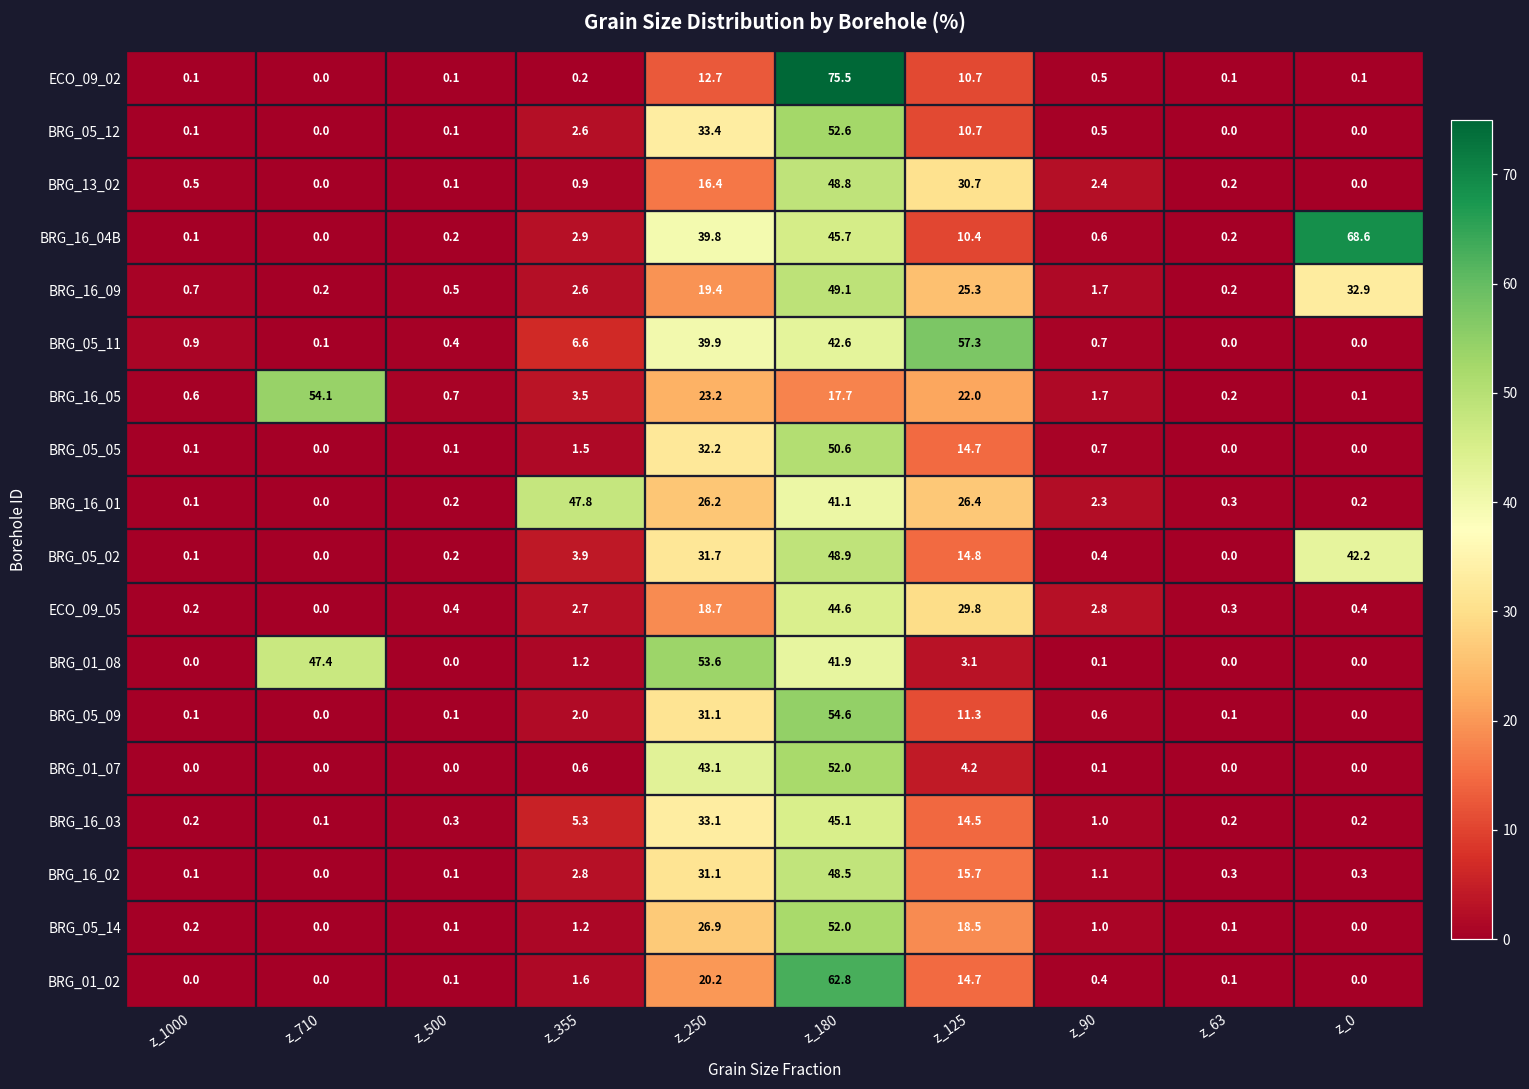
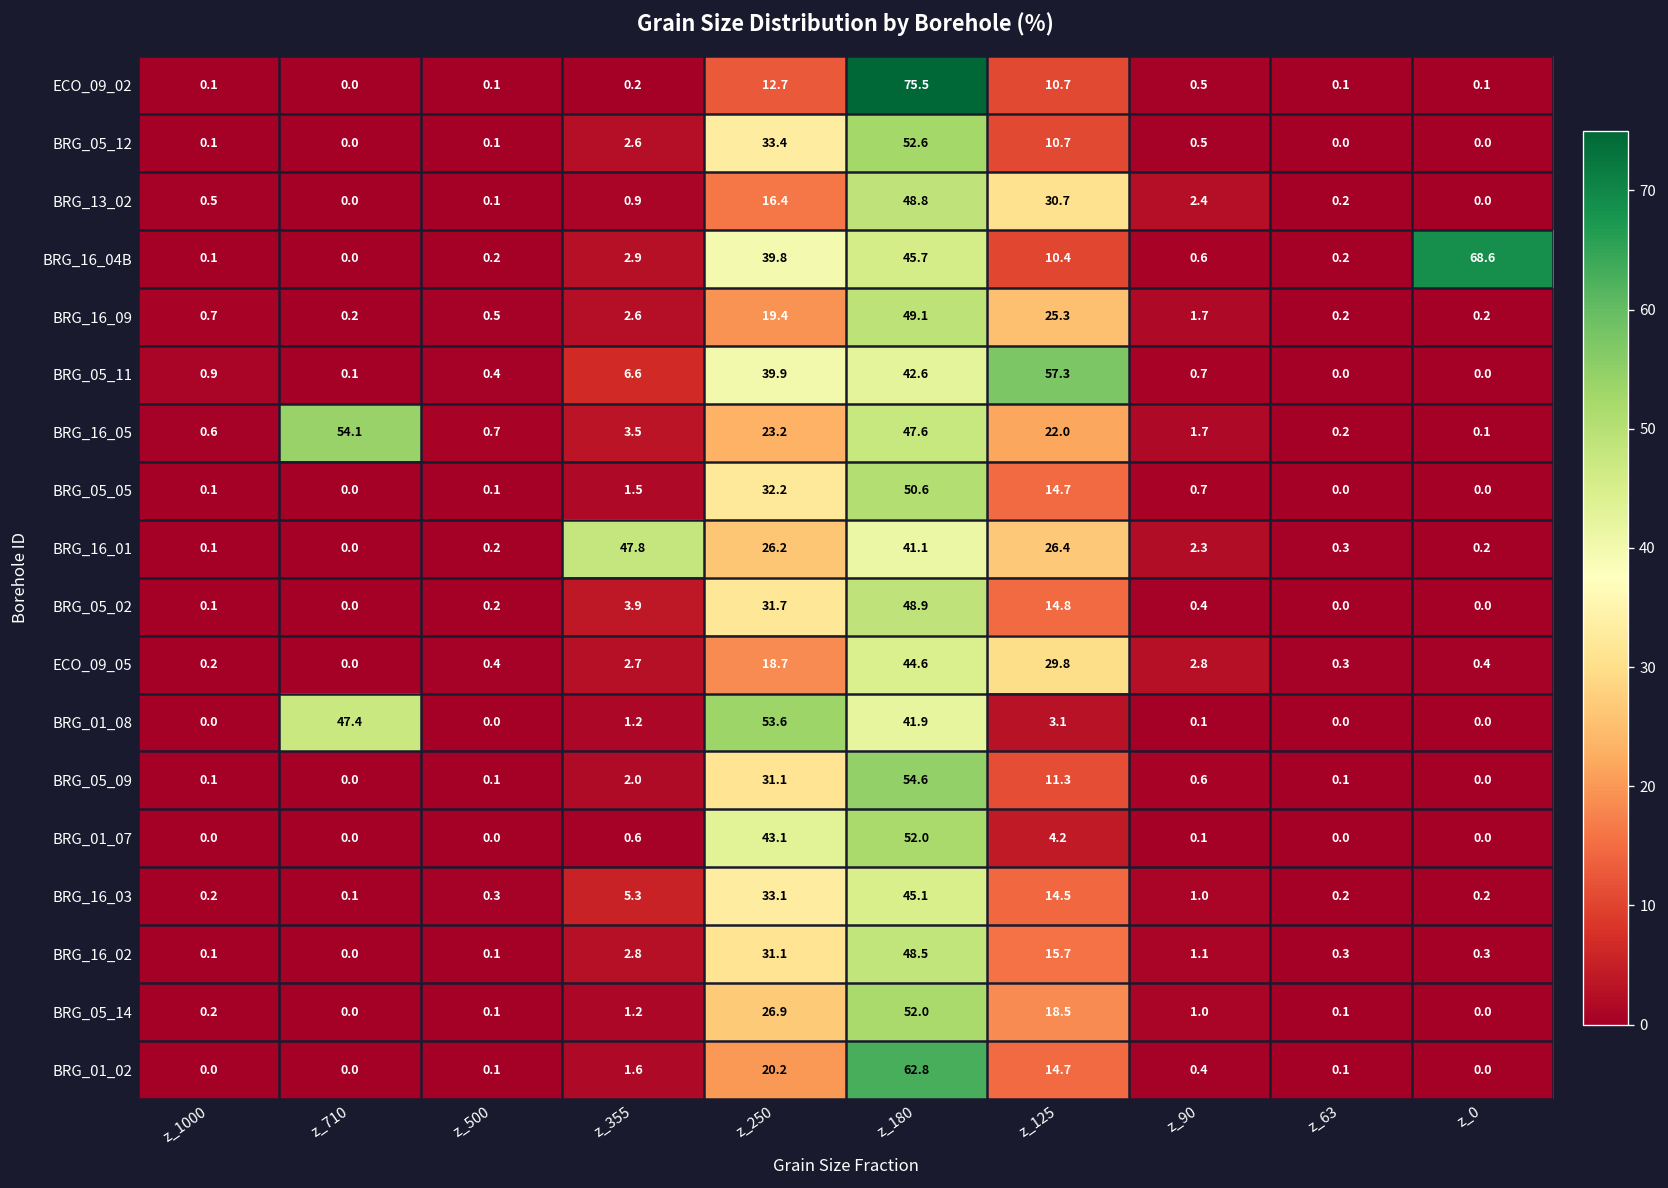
BRG_16_09, z_0: 32.9 -> 0.2
BRG_16_05, z_180: 17.7 -> 47.6
BRG_05_02, z_0: 42.2 -> 0.0
